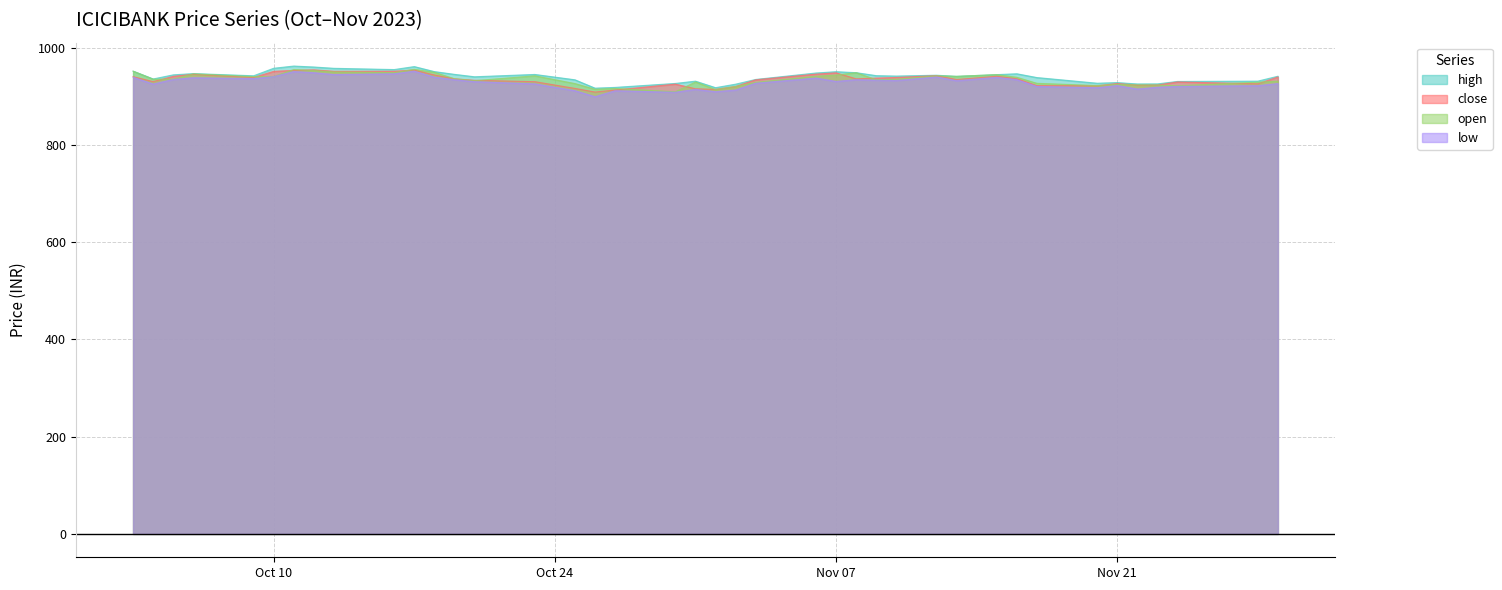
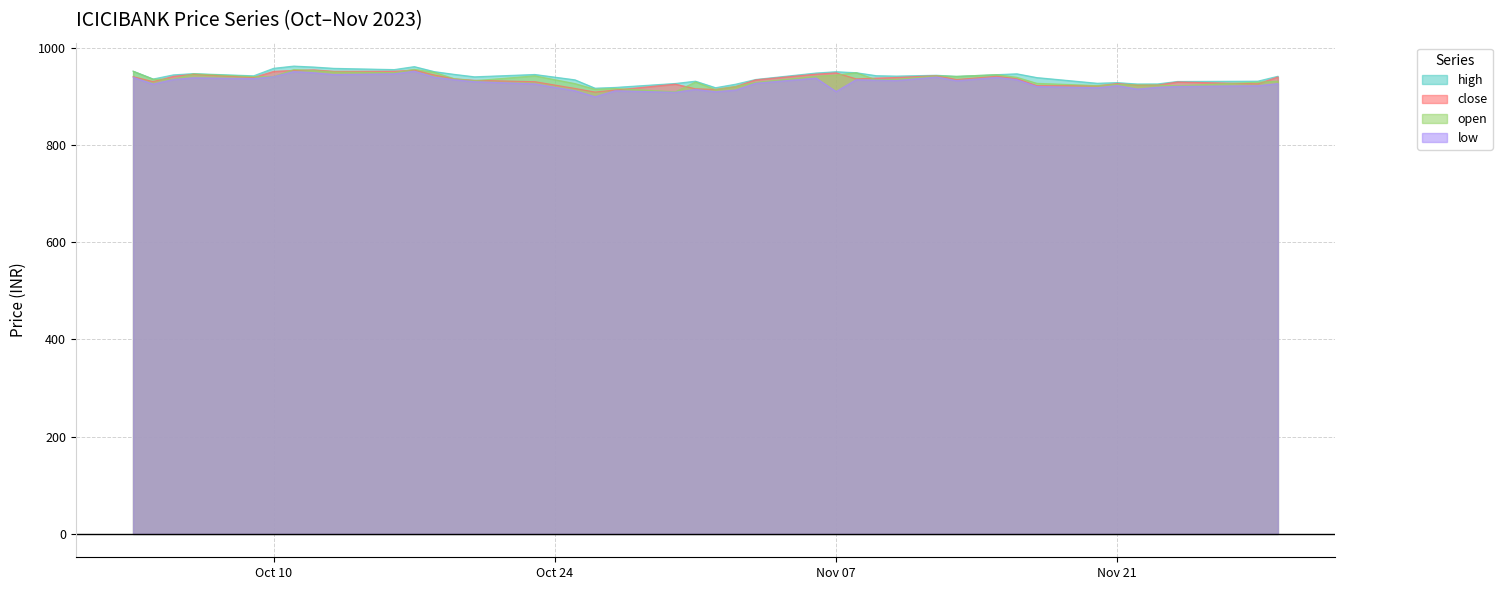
low, Nov 07: 930 -> 910
